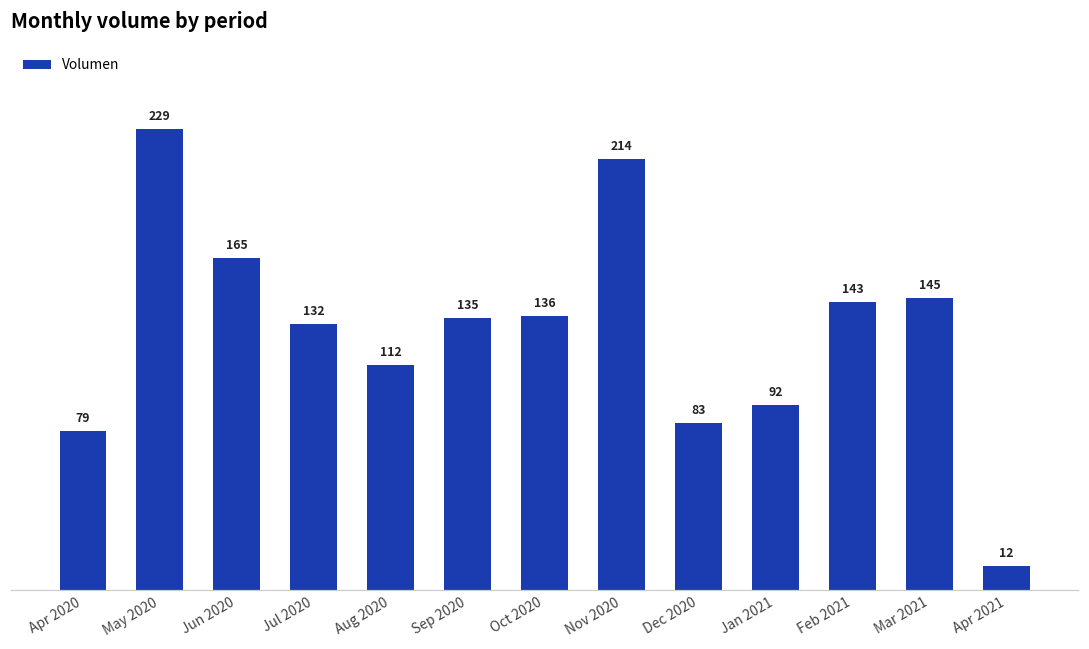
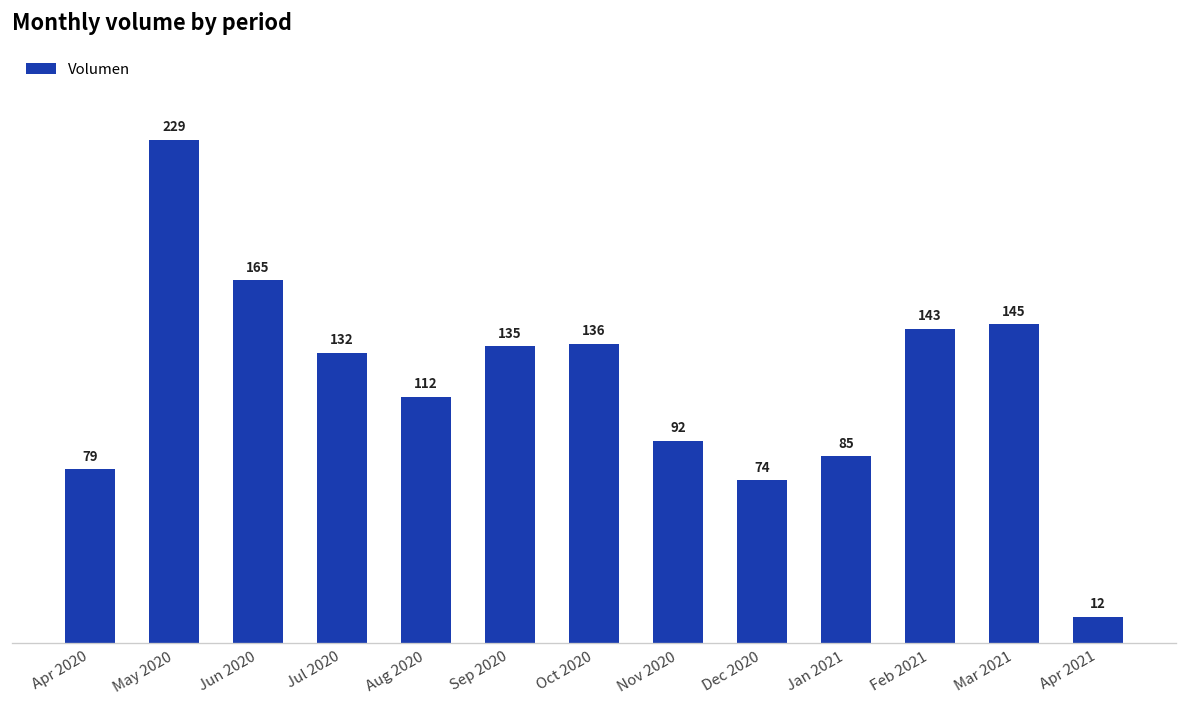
Nov 2020: 214 -> 92
Dec 2020: 83 -> 74
Jan 2021: 92 -> 85
